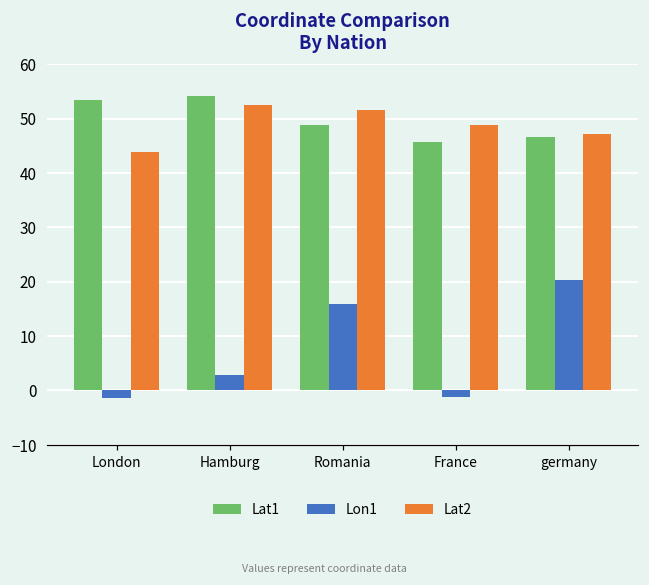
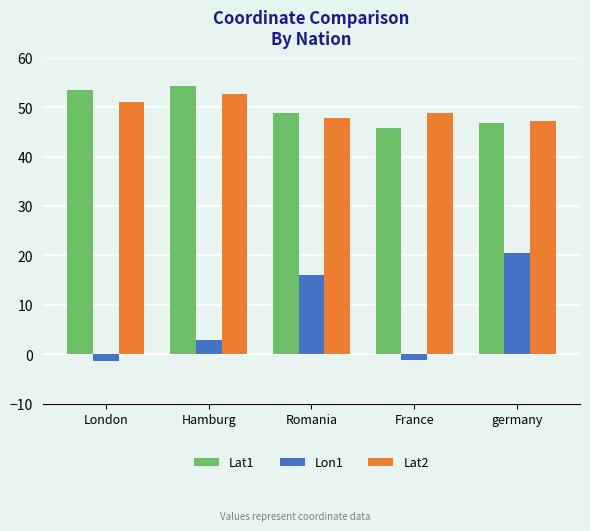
Lat2, London: 44 -> 51
Lat2, Romania: 52 -> 48
